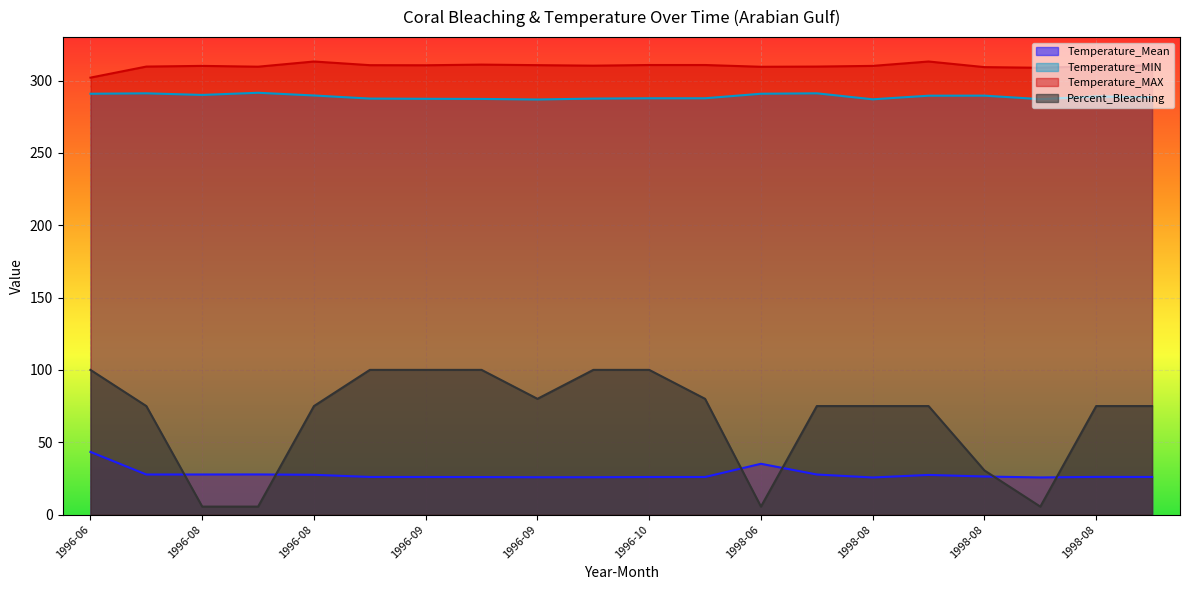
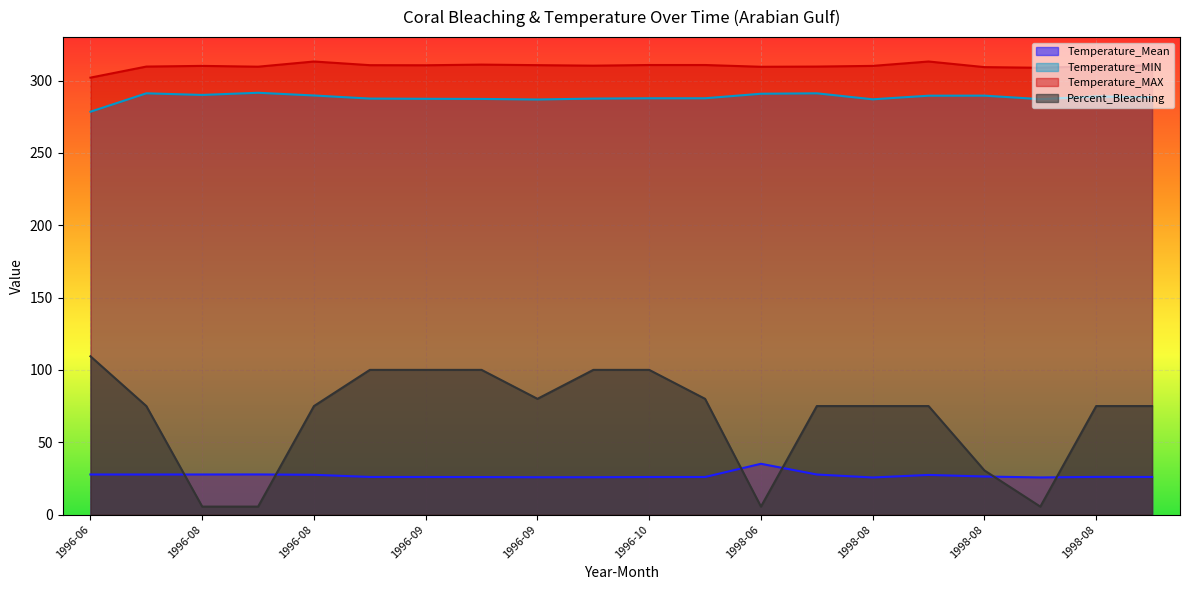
Temperature_Mean, 1996-06: 43 -> 28
Temperature_MIN, 1996-06: 291 -> 278
Percent_Bleaching, 1996-06: 100 -> 109
